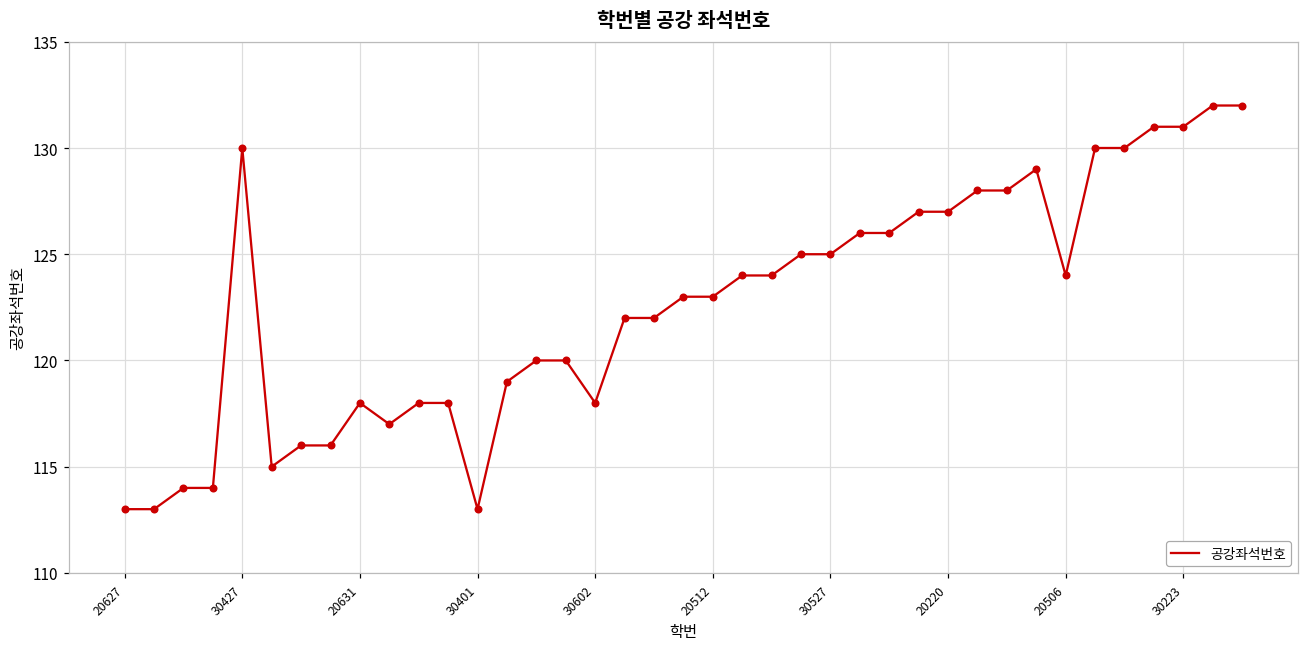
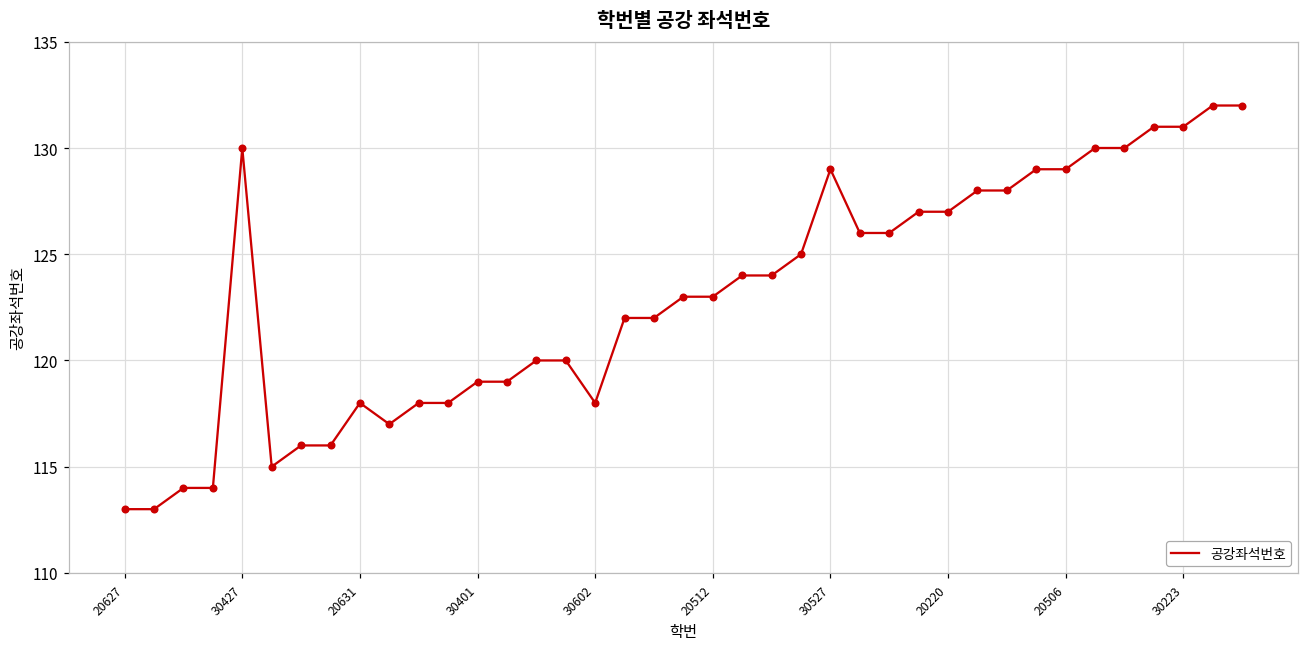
30401: 113 -> 119
30527: 125 -> 129
20506: 124 -> 129
